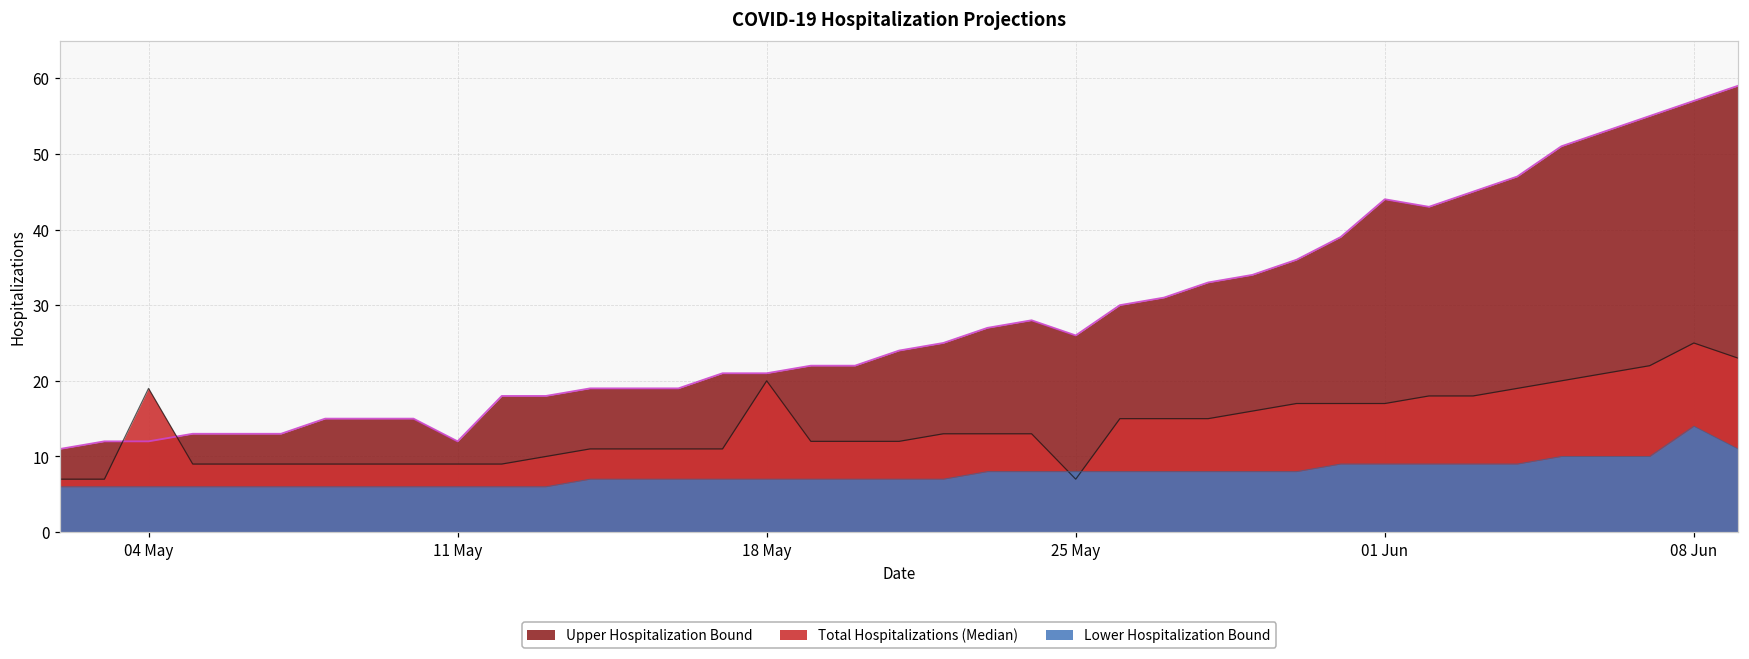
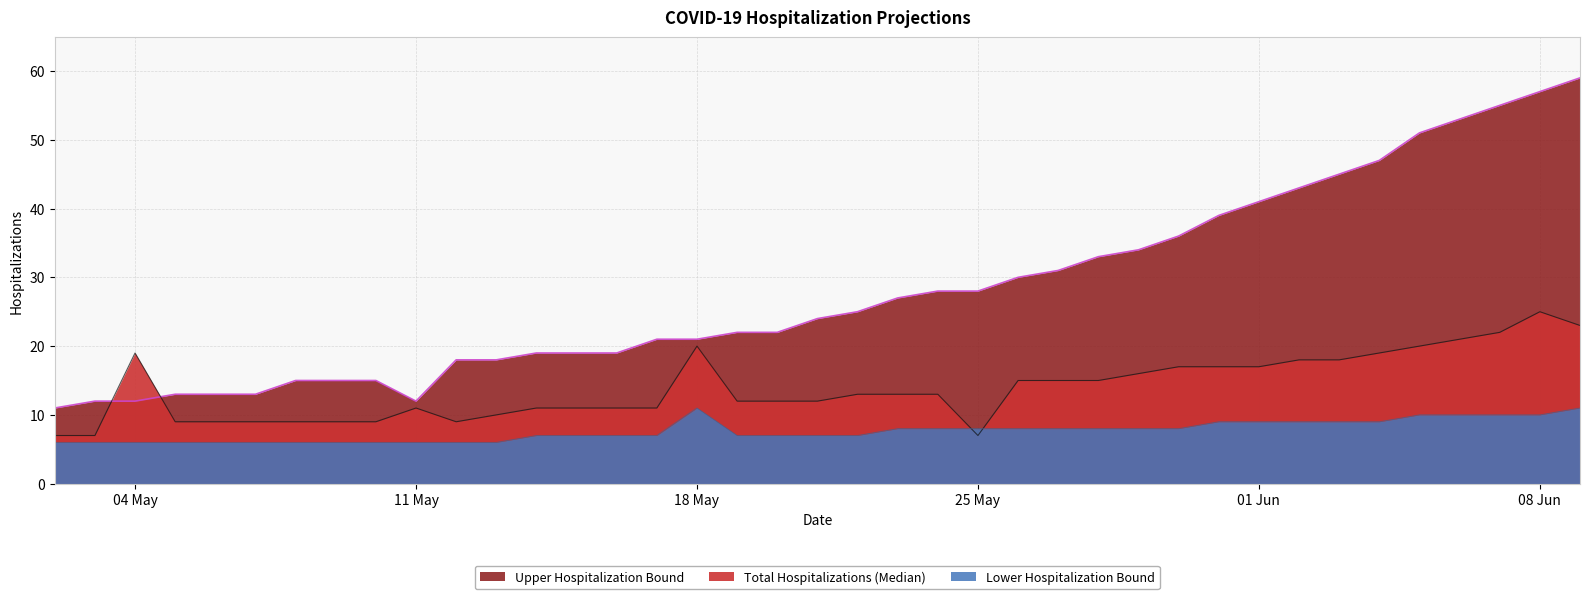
Total Hospitalizations (Median), 11 May: 9 -> 11
Lower Hospitalization Bound, 18 May: 7 -> 11
Upper Hospitalization Bound, 25 May: 26 -> 28
Upper Hospitalization Bound, 01 Jun: 44 -> 41
Lower Hospitalization Bound, 08 Jun: 14 -> 10
